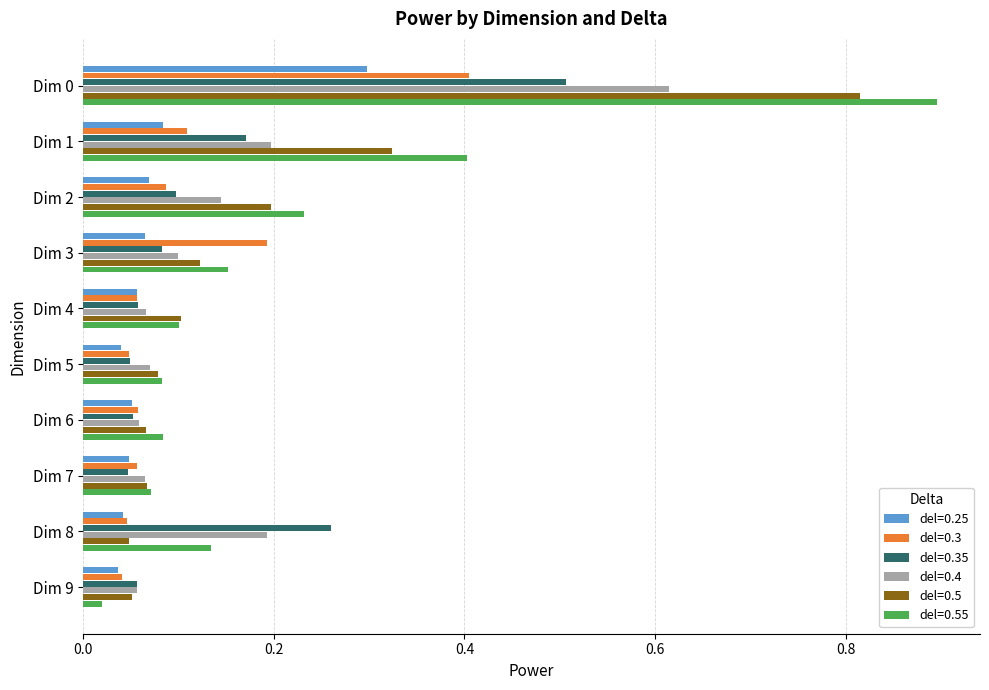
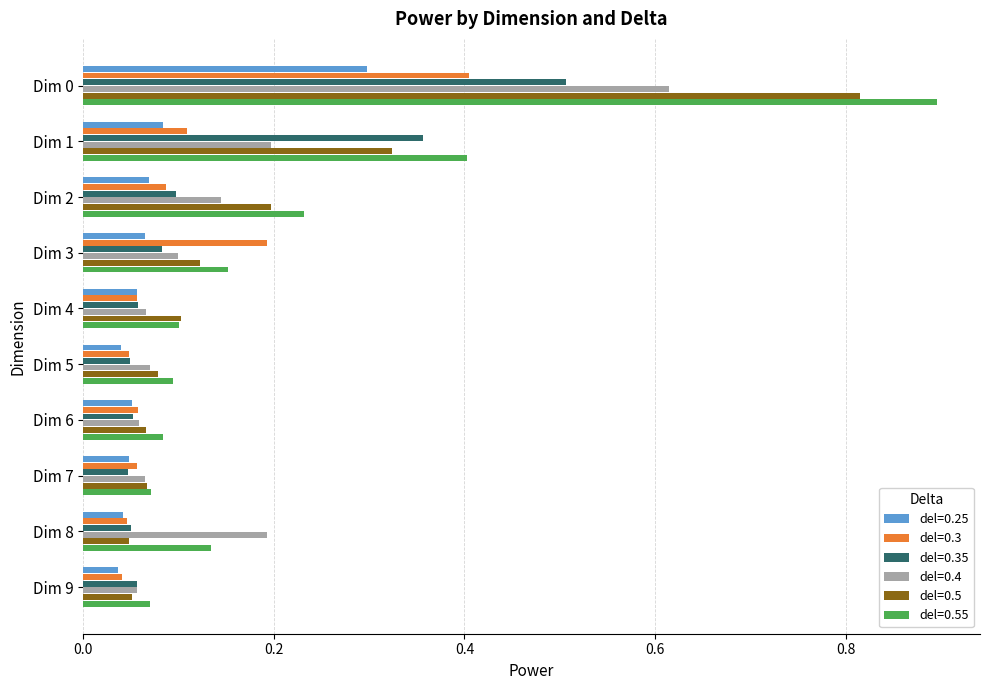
del=0.35, Dim 1: 0.17 -> 0.36
del=0.55, Dim 5: 0.08 -> 0.09
del=0.35, Dim 8: 0.26 -> 0.05
del=0.55, Dim 9: 0.02 -> 0.07
